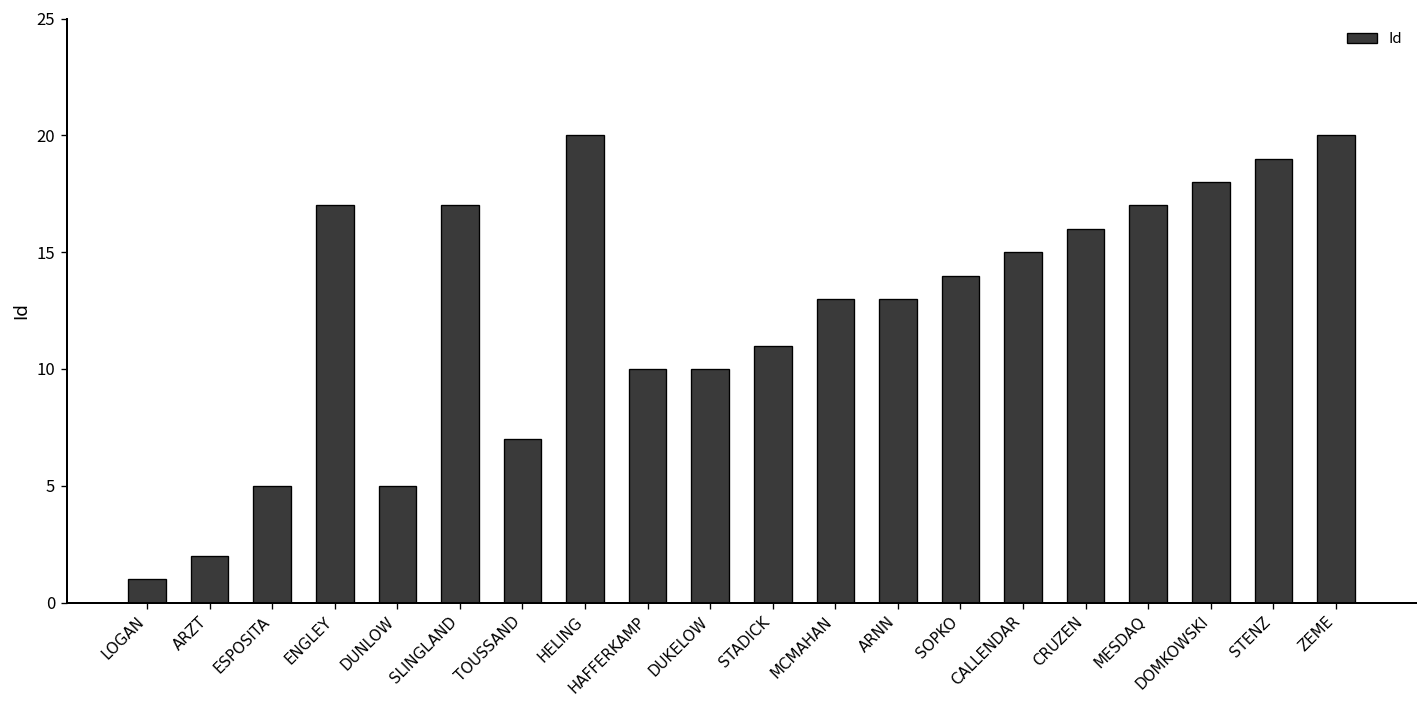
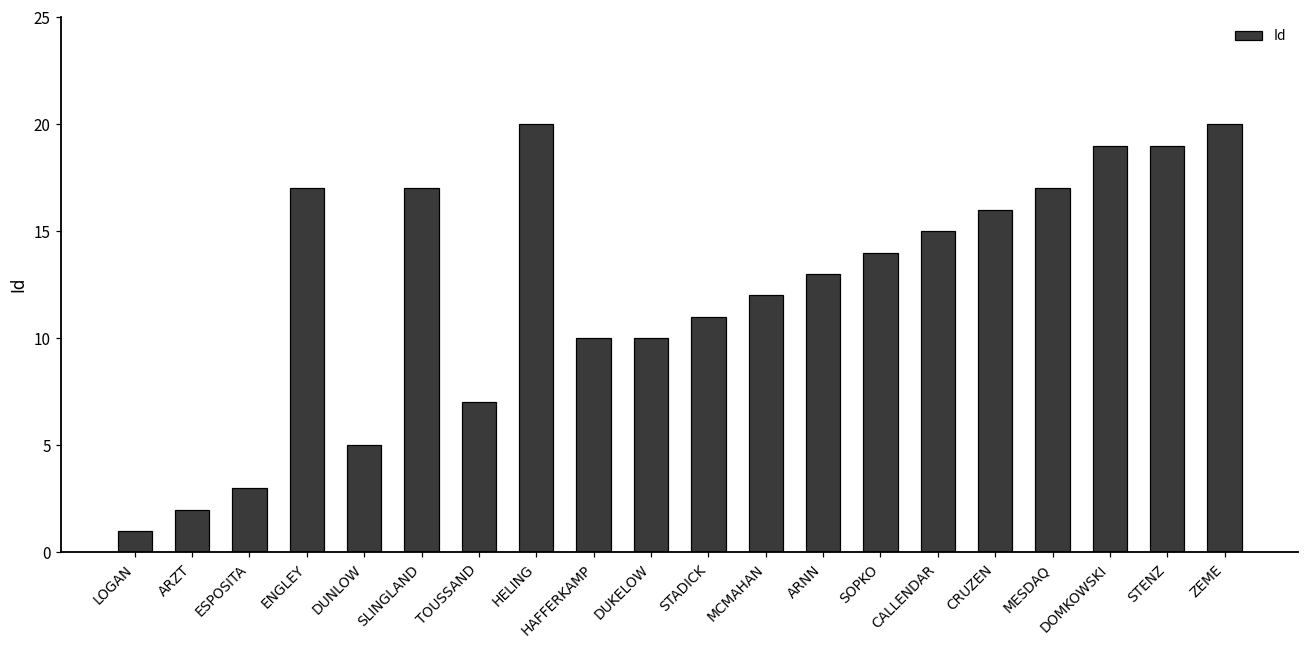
ESPOSITA: 5 -> 3
MCMAHAN: 13 -> 12
DOMKOWSKI: 18 -> 19
